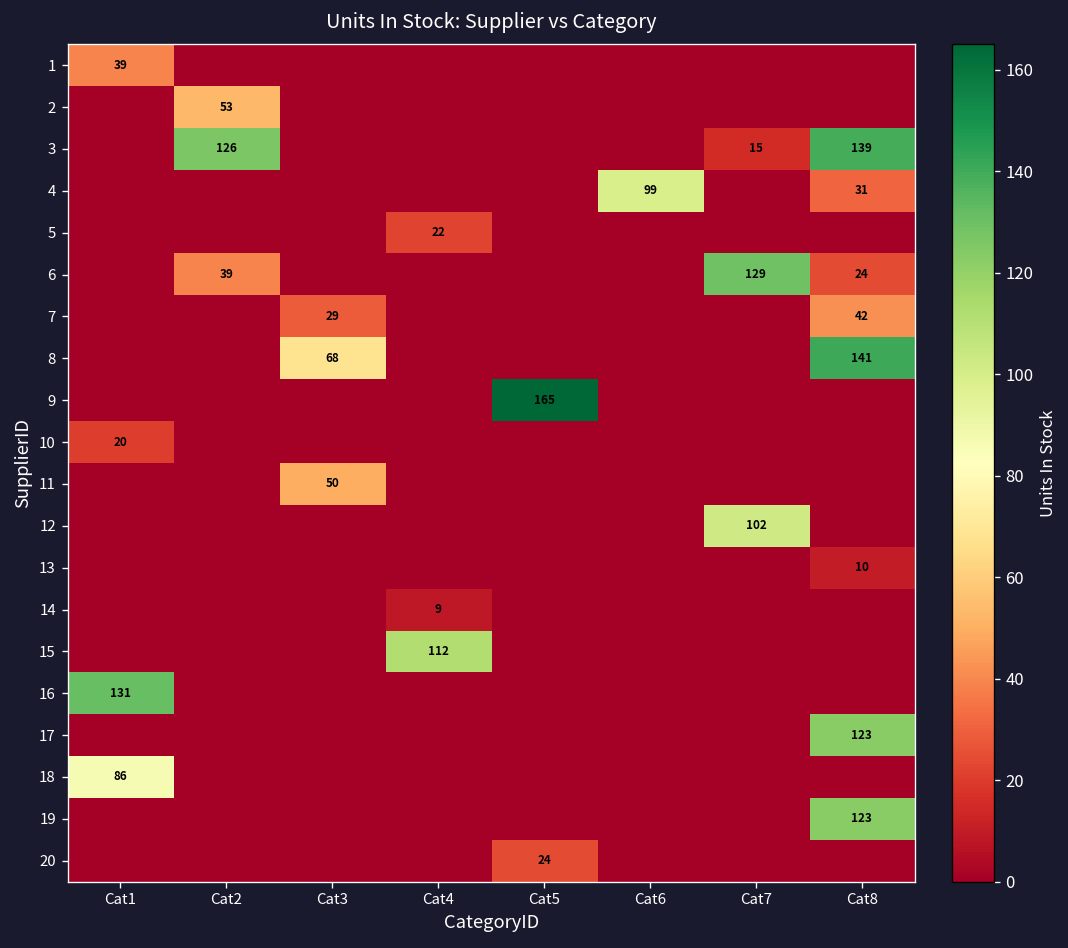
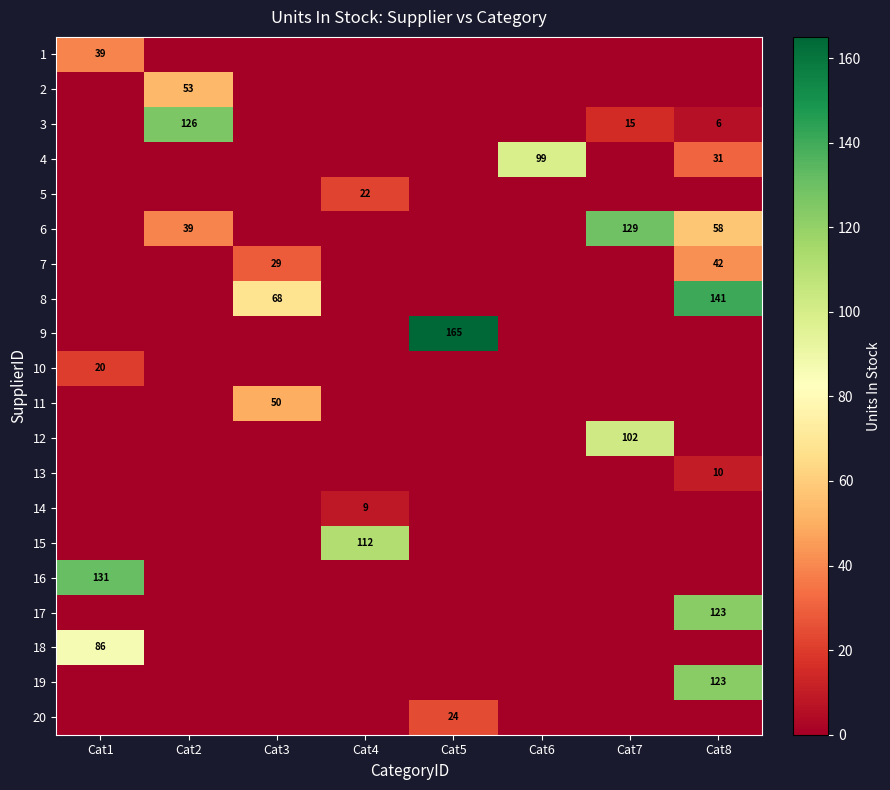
3, Cat8: 139 -> 6
6, Cat8: 24 -> 58
